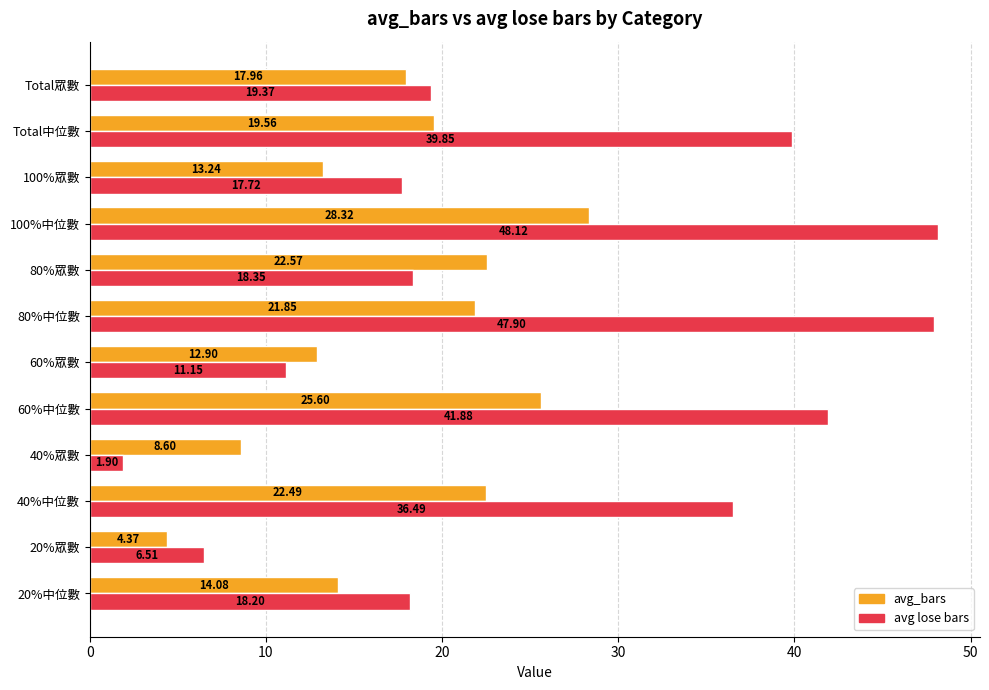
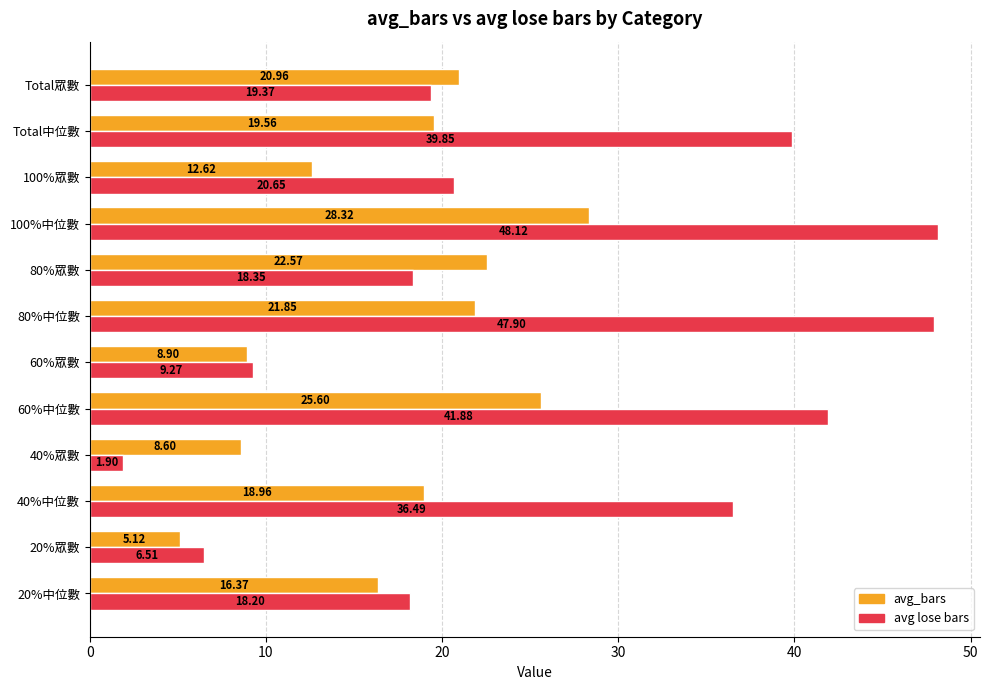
avg_bars, Total眾數: 17.96 -> 20.96
avg_bars, 100%眾數: 13.24 -> 12.62
avg lose bars, 100%眾數: 17.72 -> 20.65
avg_bars, 60%眾數: 12.90 -> 8.90
avg lose bars, 60%眾數: 11.15 -> 9.27
avg_bars, 40%中位數: 22.49 -> 18.96
avg_bars, 20%眾數: 4.37 -> 5.12
avg_bars, 20%中位數: 14.08 -> 16.37
